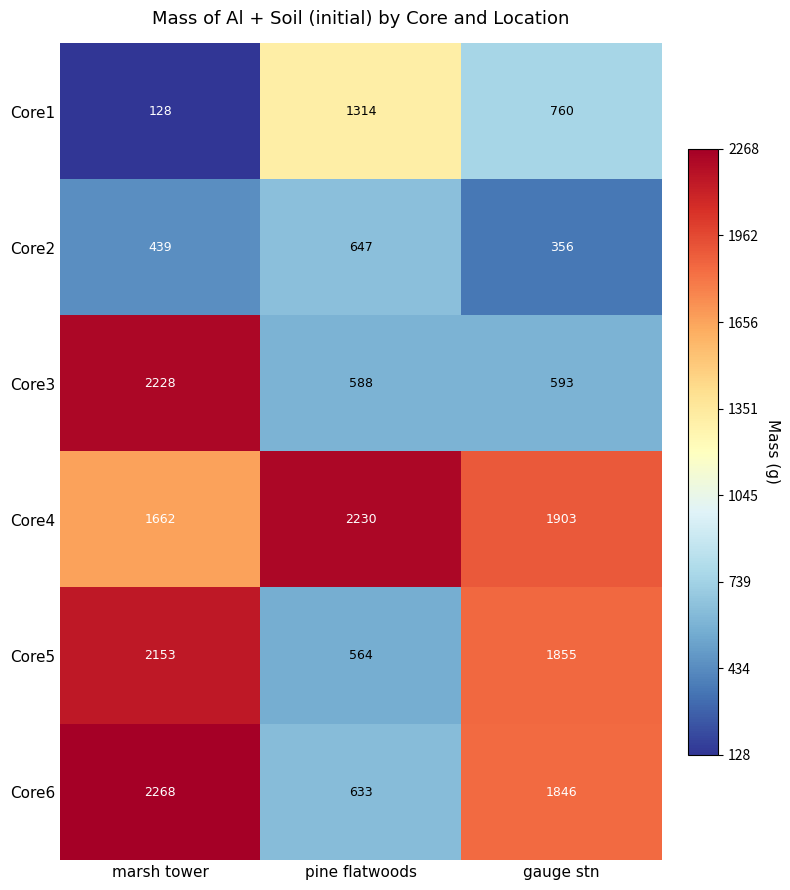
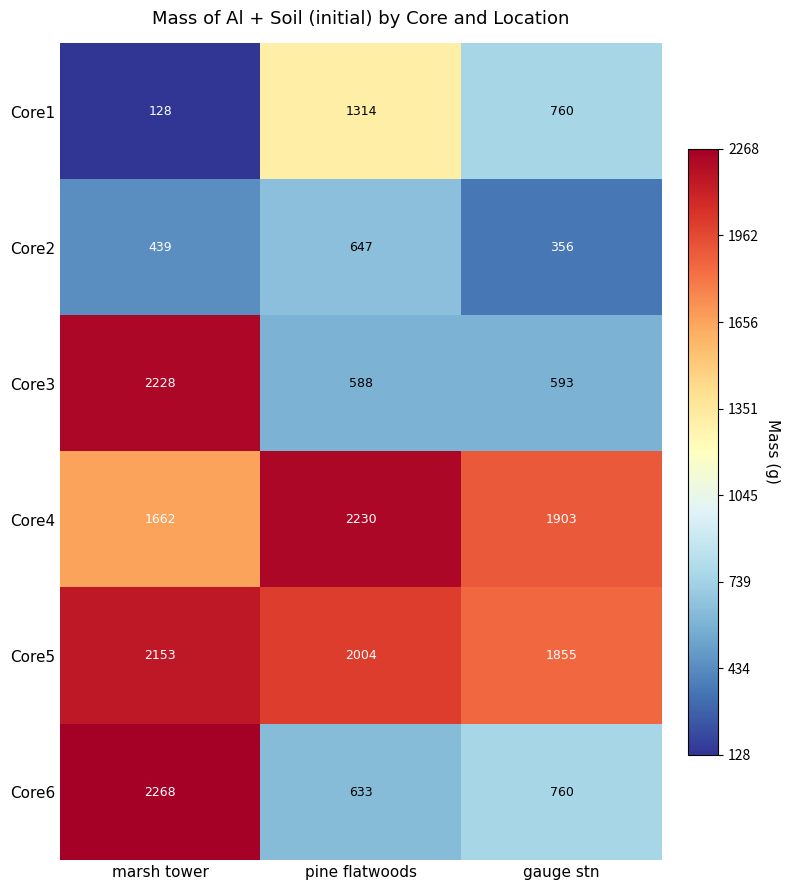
Core5, pine flatwoods: 564 -> 2004
Core6, gauge stn: 1846 -> 760
